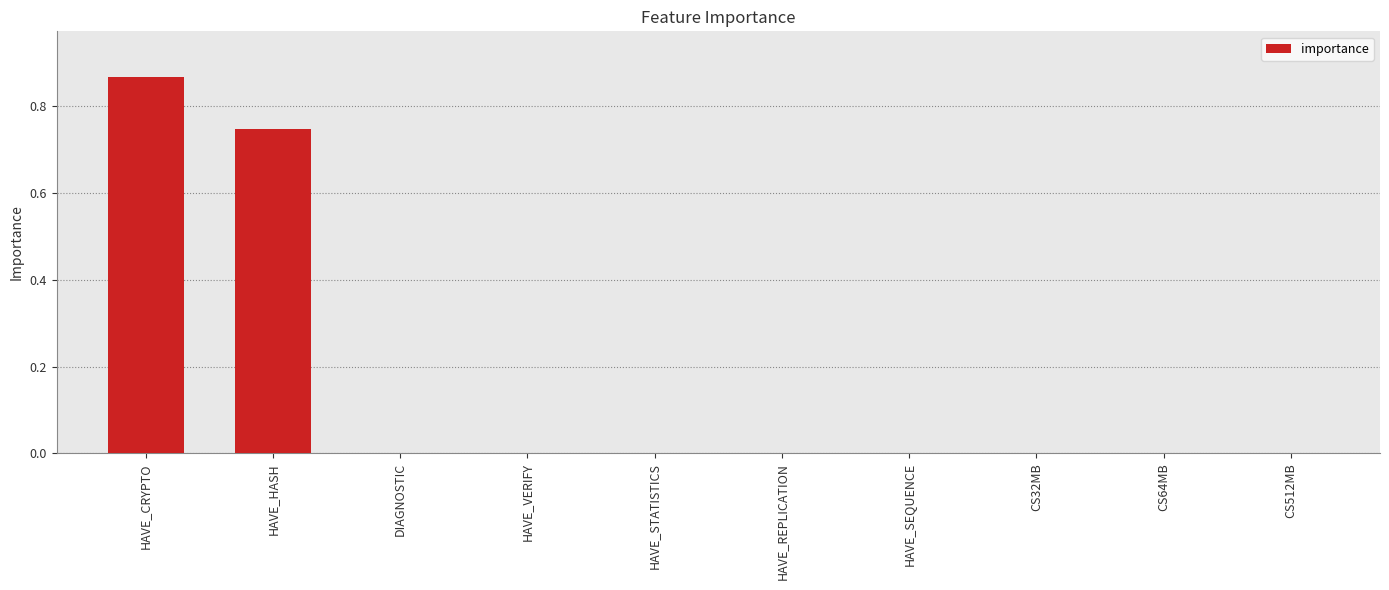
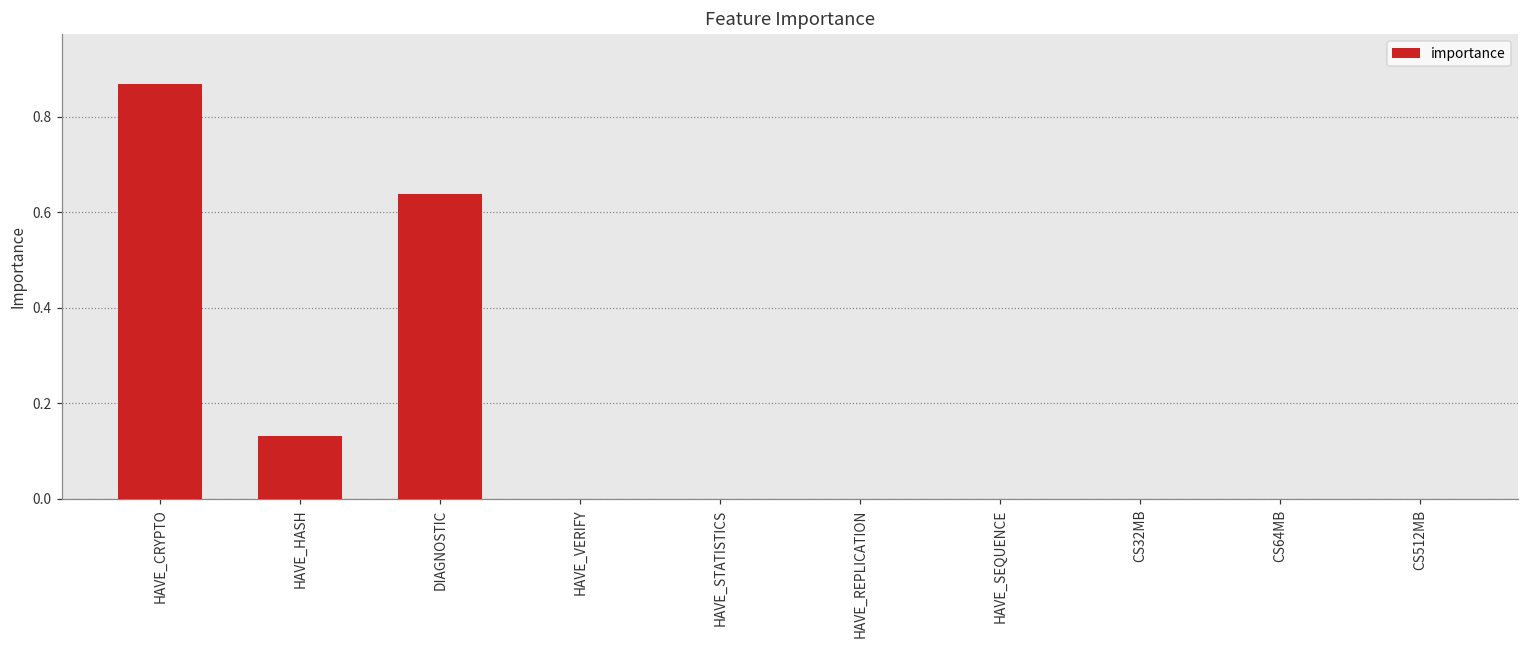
HAVE_HASH: 0.75 -> 0.13
DIAGNOSTIC: 0.00 -> 0.64
